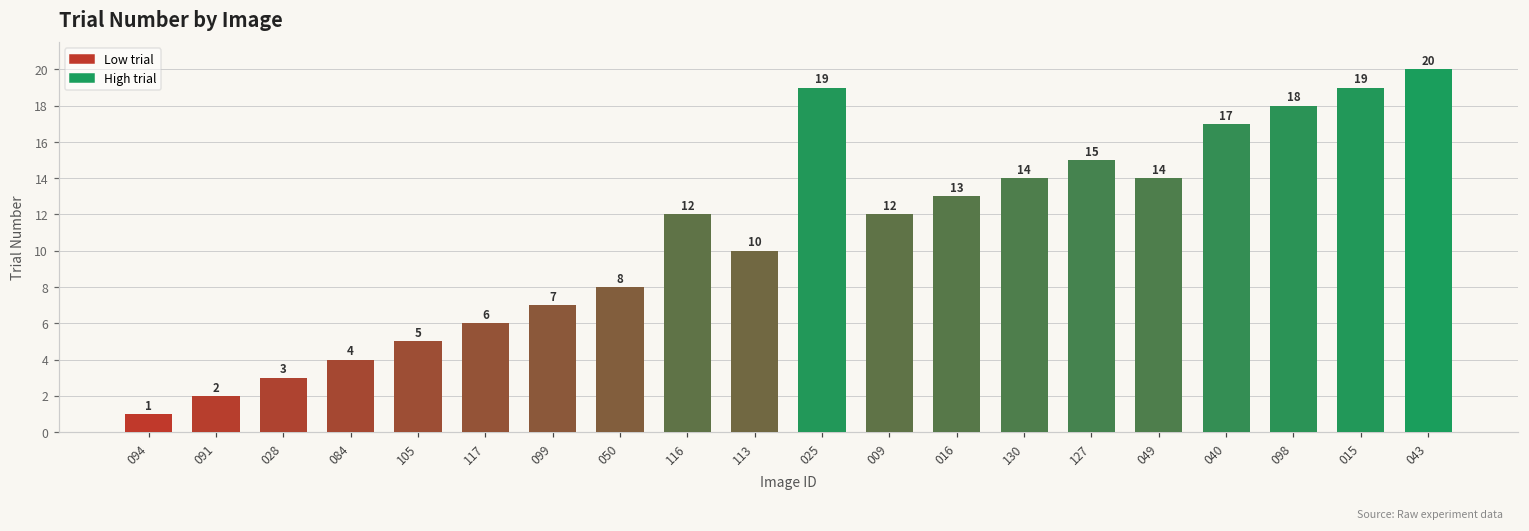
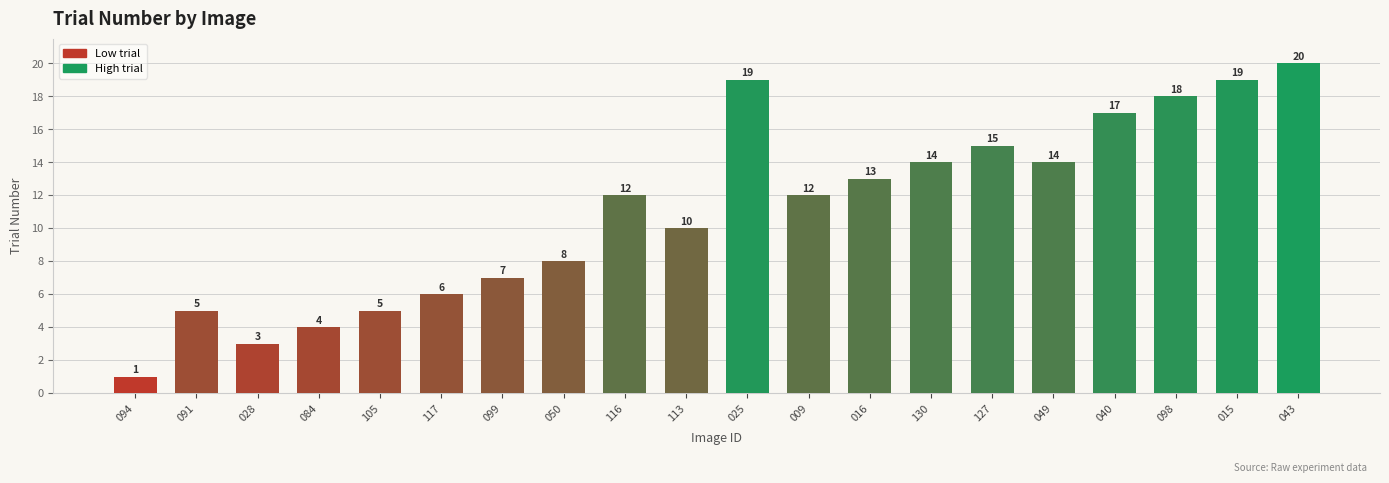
091: 2 -> 5
